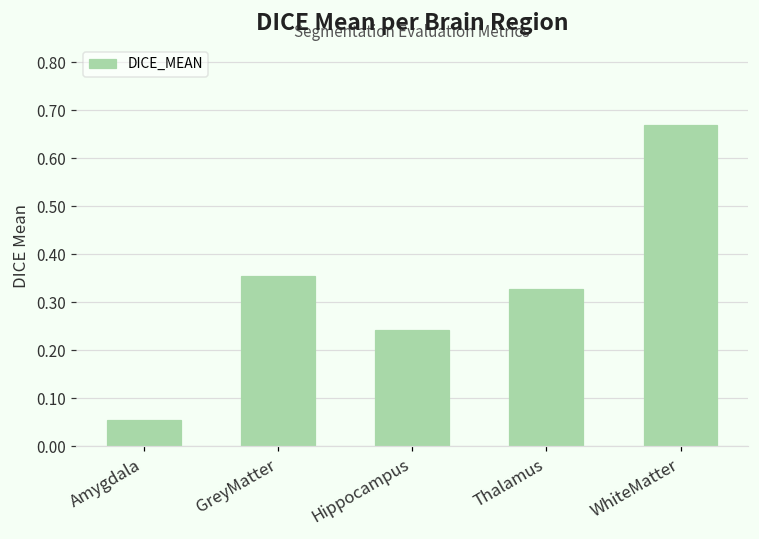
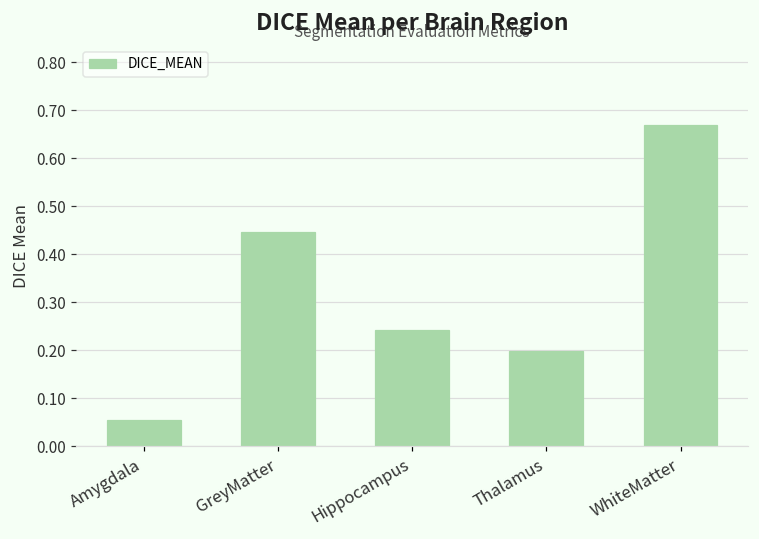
GreyMatter: 0.35 -> 0.45
Thalamus: 0.33 -> 0.20
